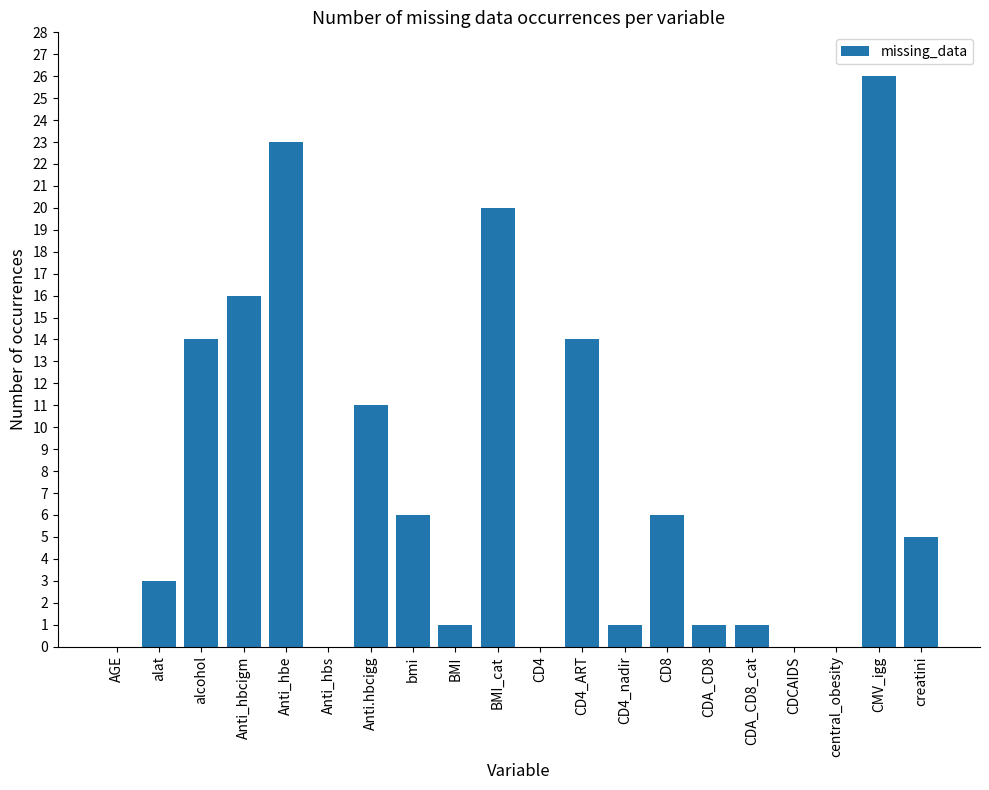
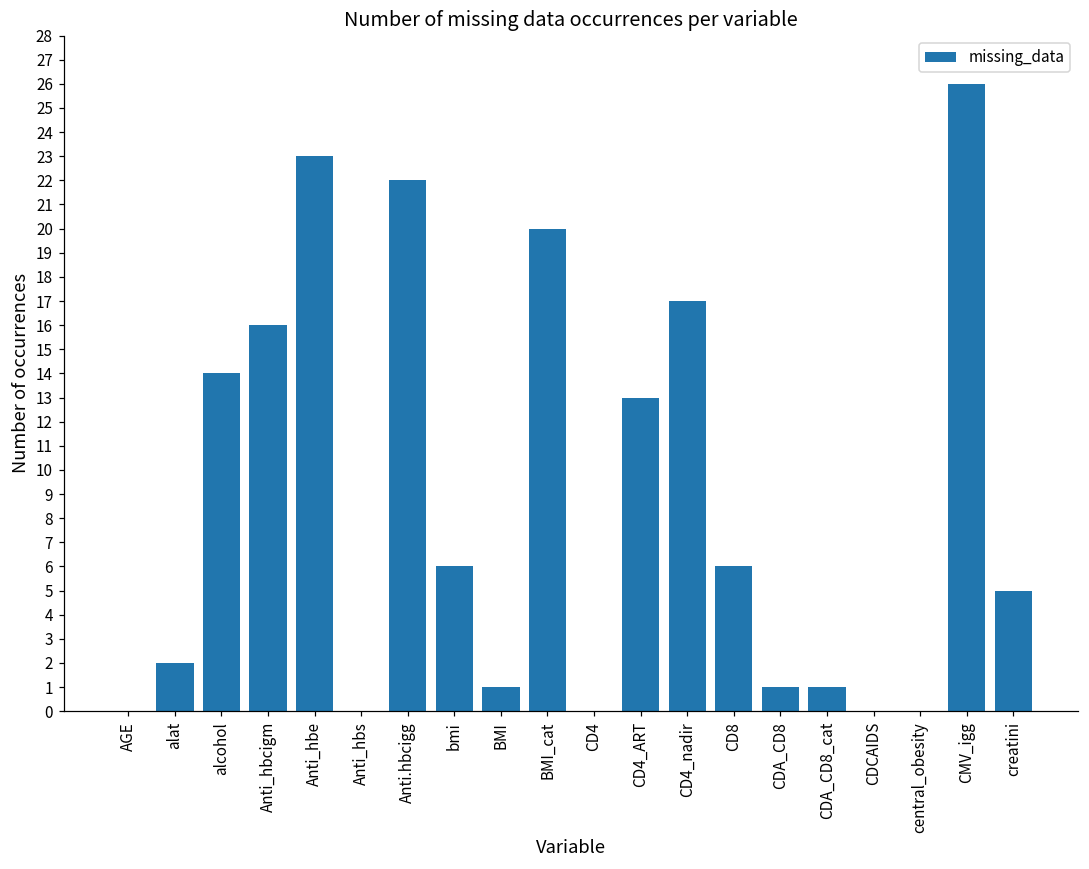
alat: 3 -> 2
Anti.hbcigg: 11 -> 22
CD4_ART: 14 -> 13
CD4_nadir: 1 -> 17
